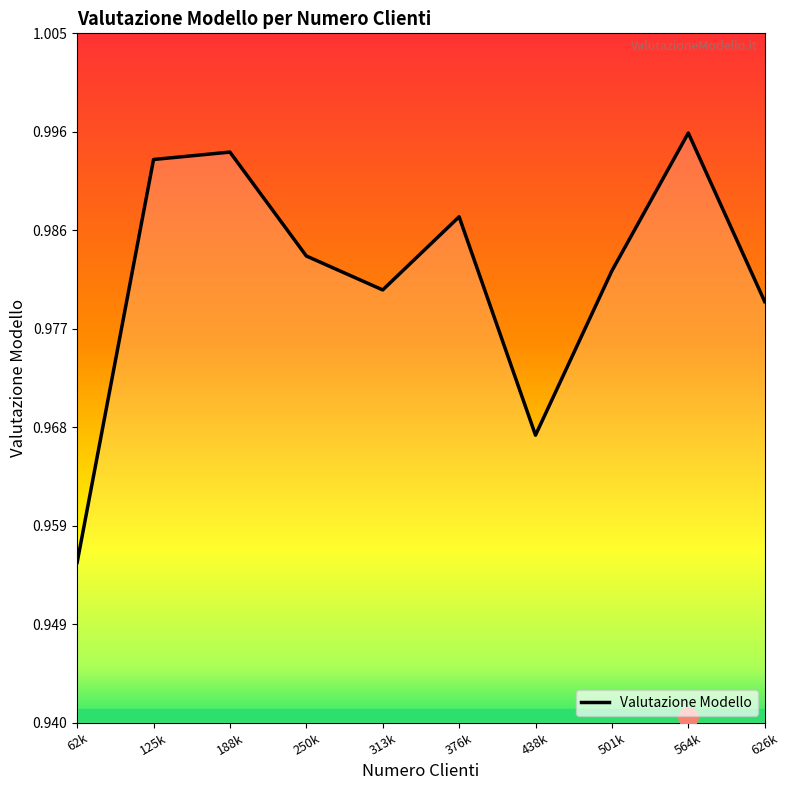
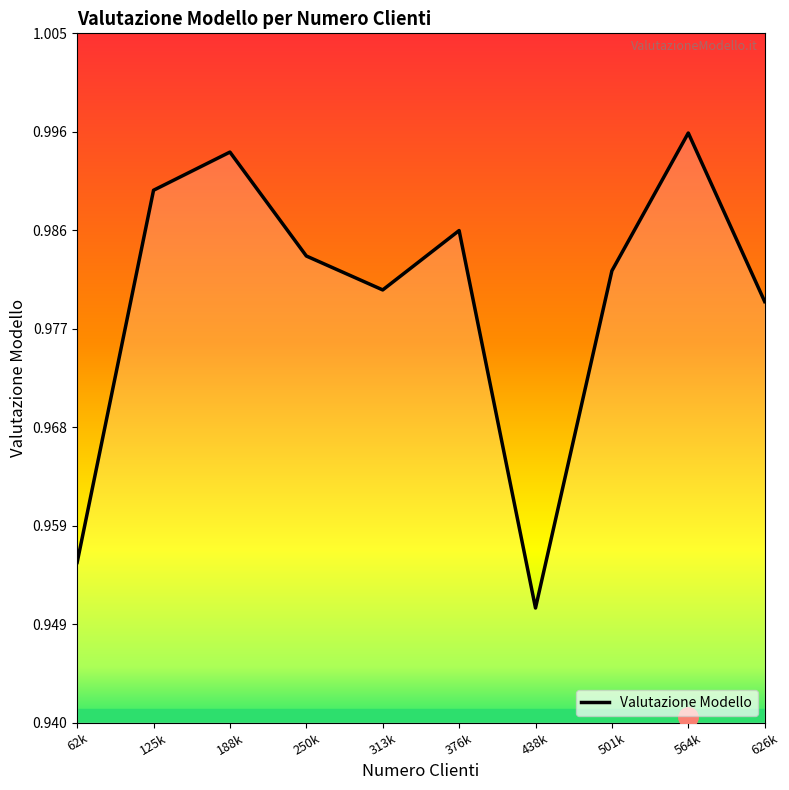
Valutazione Modello, 125k: 0.9931 -> 0.9902
Valutazione Modello, 376k: 0.9877 -> 0.9864
Valutazione Modello, 438k: 0.9671 -> 0.9508
